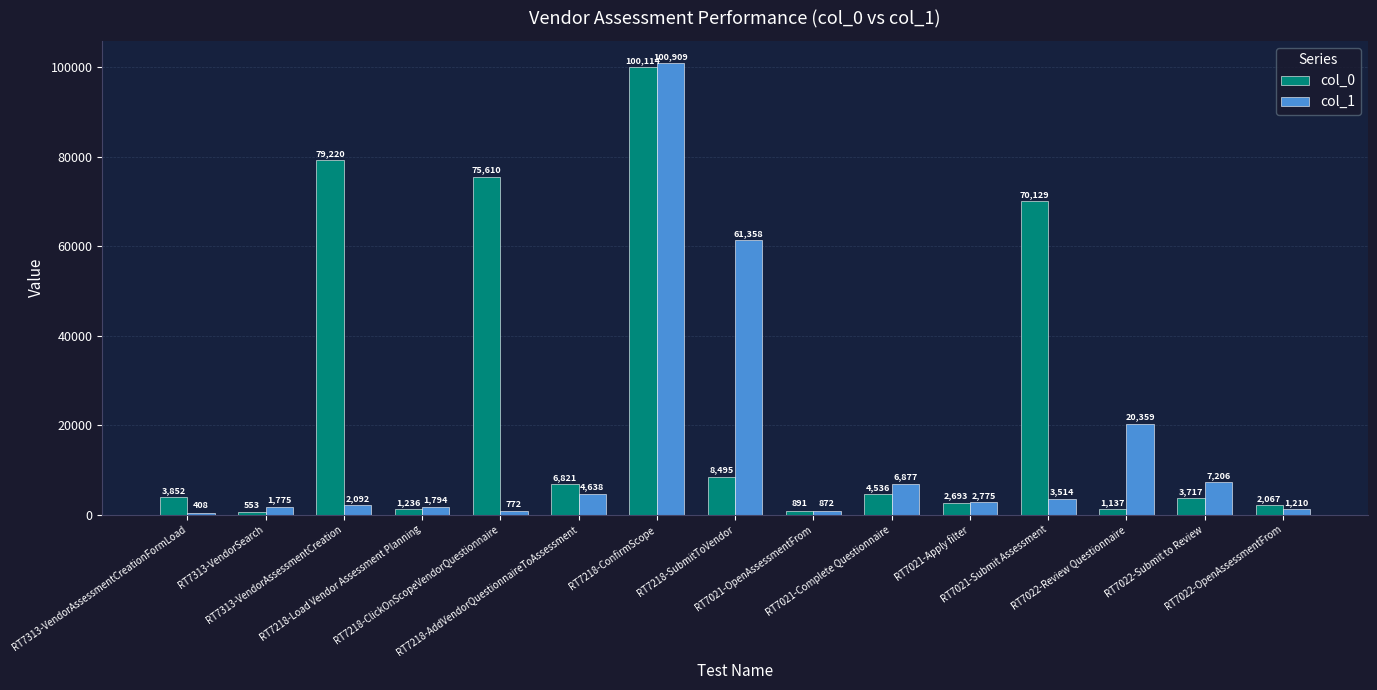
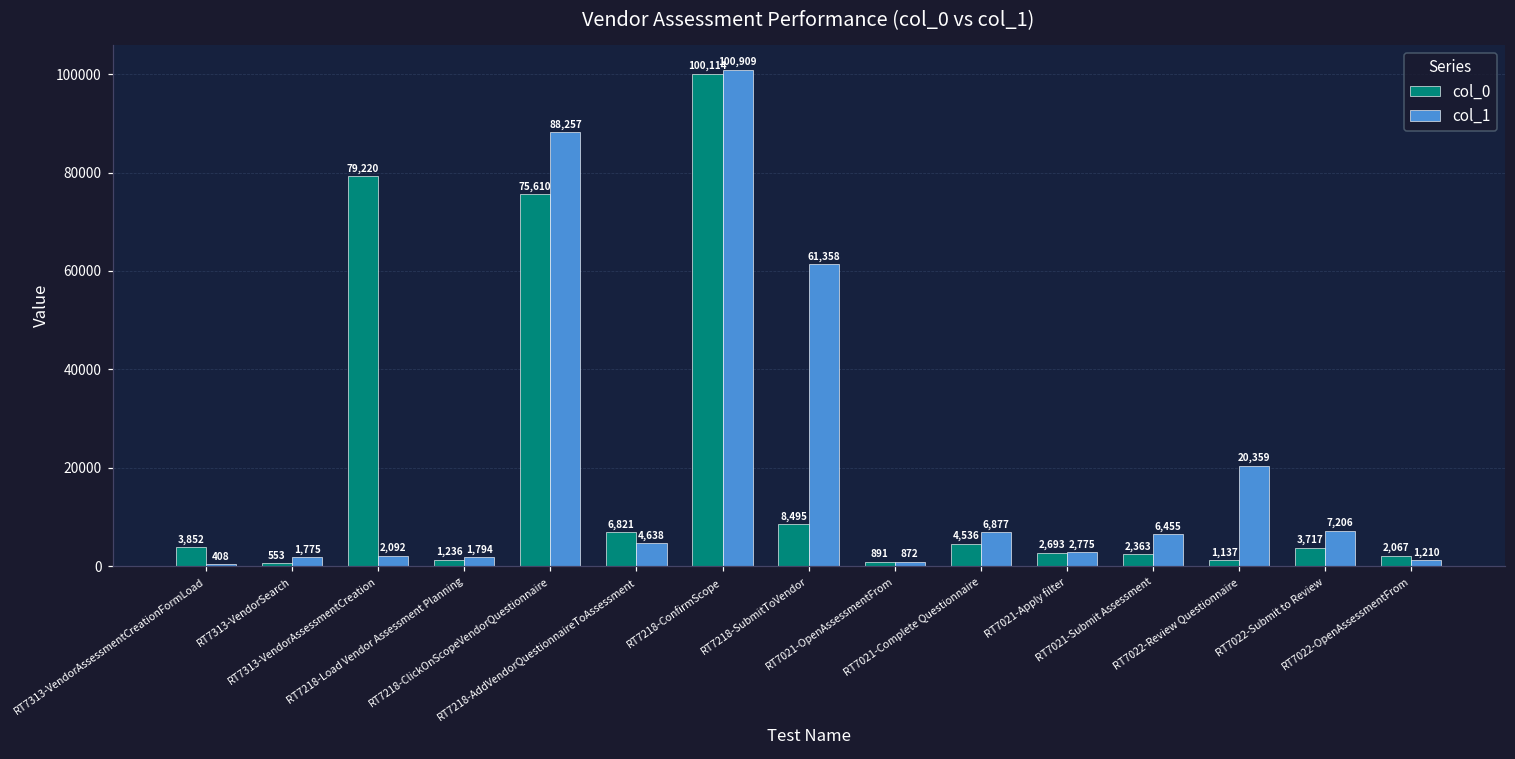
col_1, RT7218-ClickOnScopeVendorQuestionnaire: 772 -> 88,257
col_0, RT7021-Submit Assessment: 70,129 -> 2,363
col_1, RT7021-Submit Assessment: 3,514 -> 6,455
